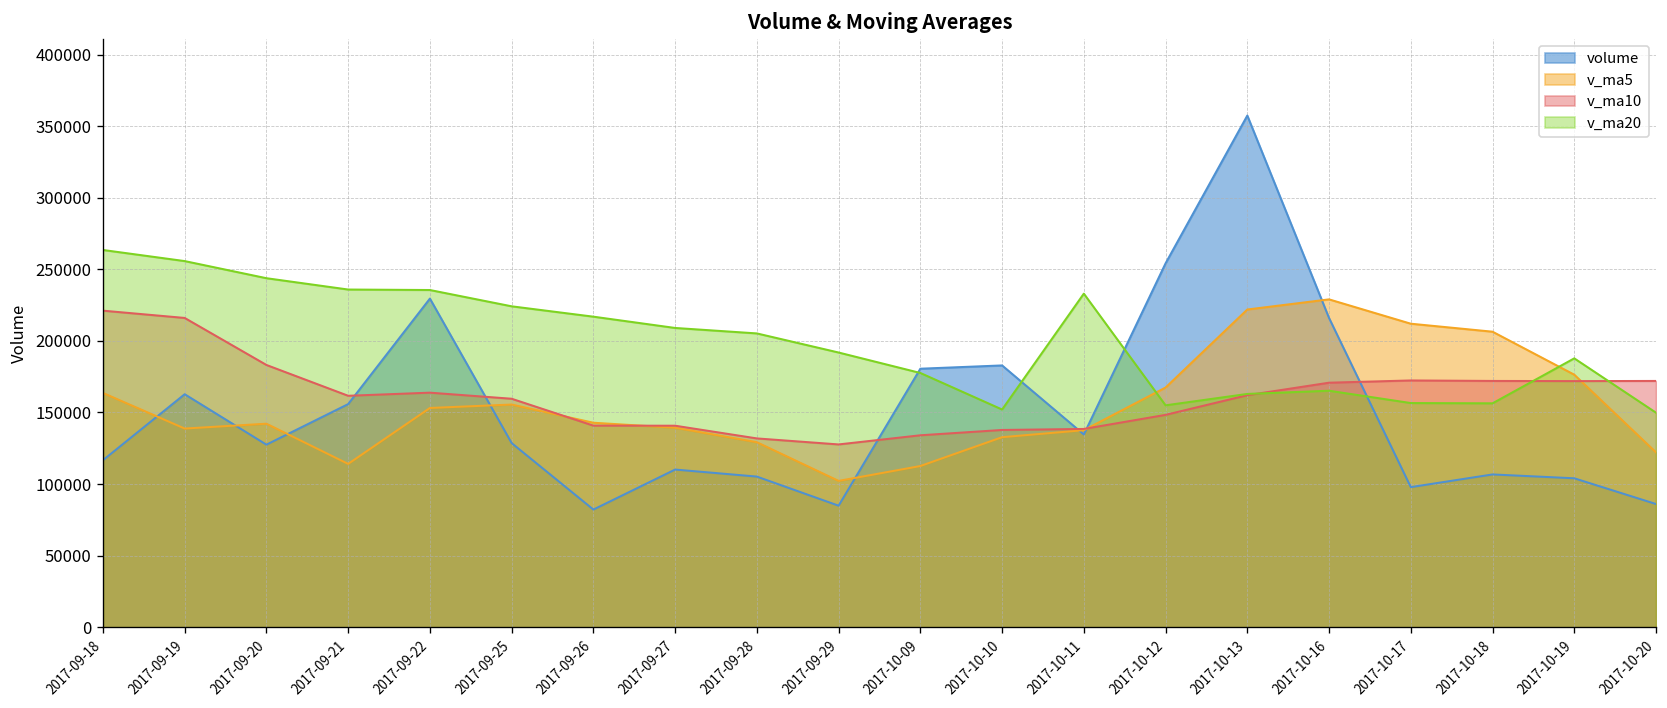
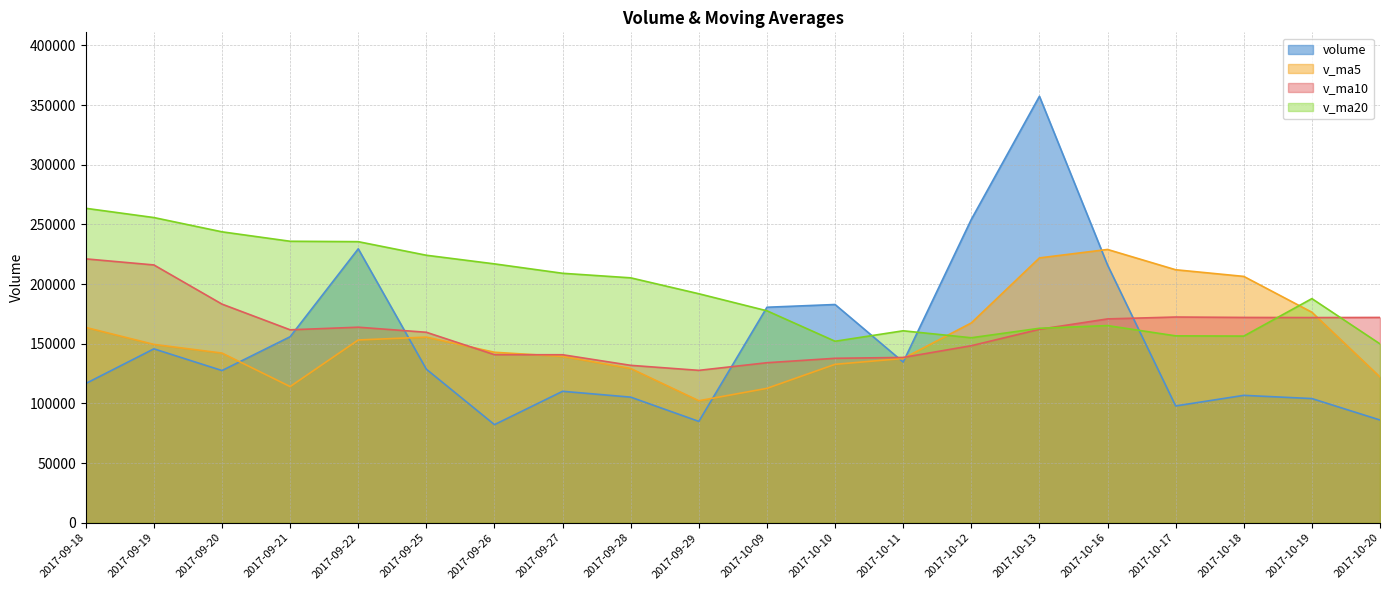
volume, 2017-09-19: 163000 -> 146000
v_ma5, 2017-09-19: 139000 -> 149000
v_ma20, 2017-10-11: 233000 -> 161000
